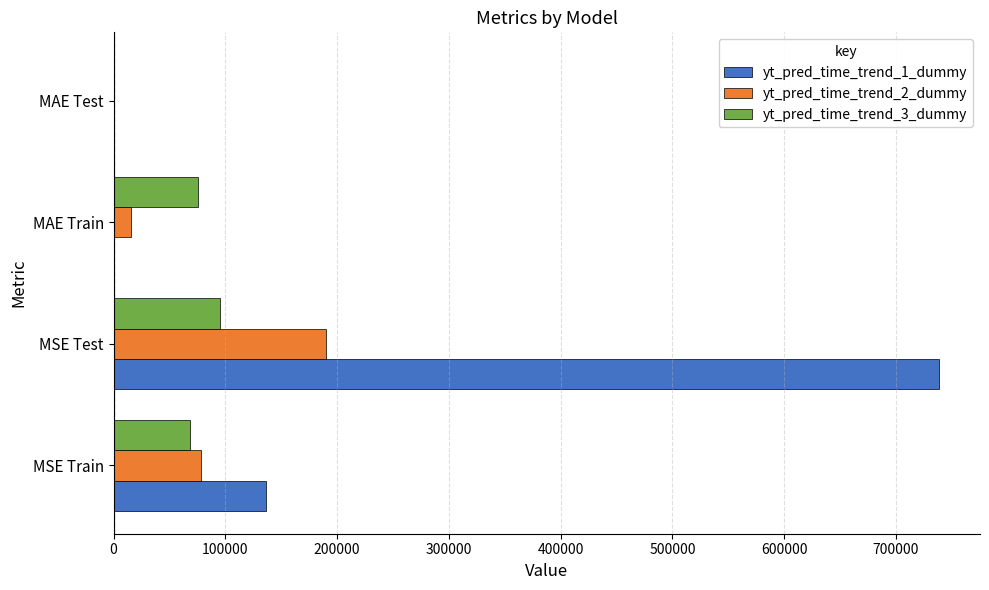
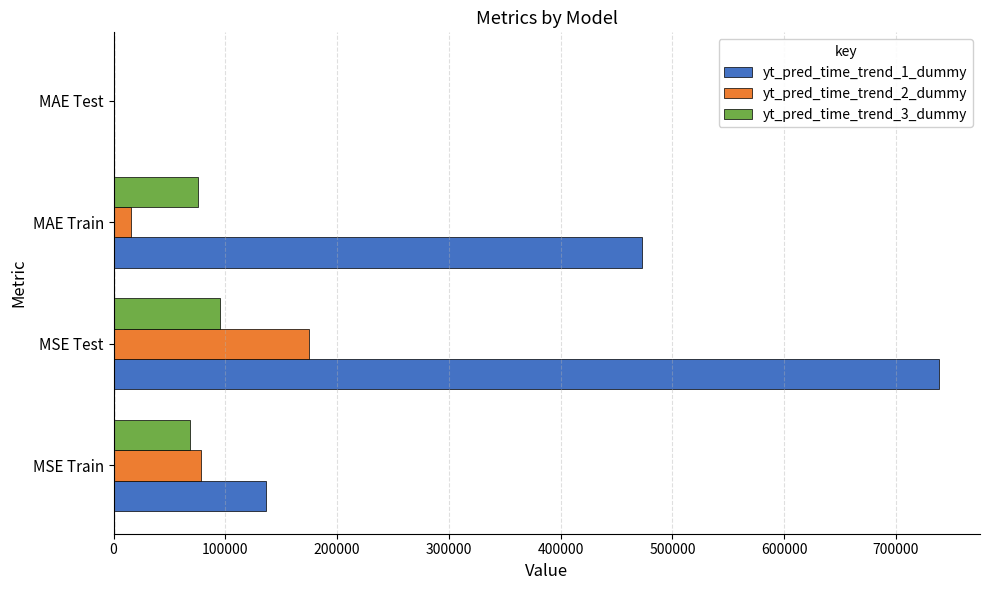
yt_pred_time_trend_1_dummy, MAE Train: 0 -> 473000
yt_pred_time_trend_2_dummy, MSE Test: 190000 -> 175000
